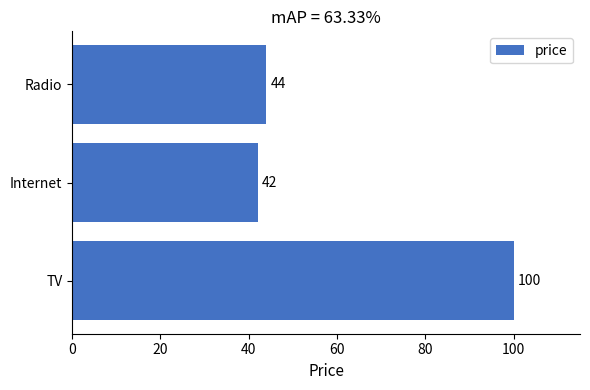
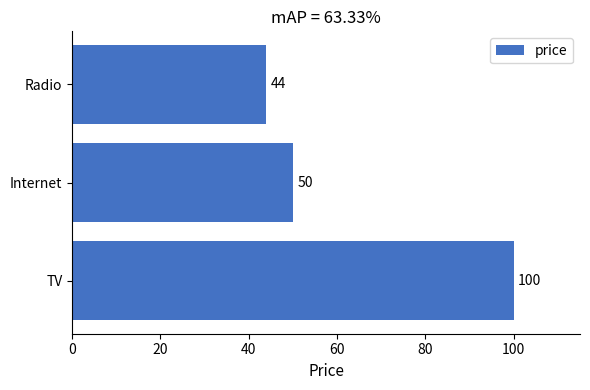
Internet: 42 -> 50
